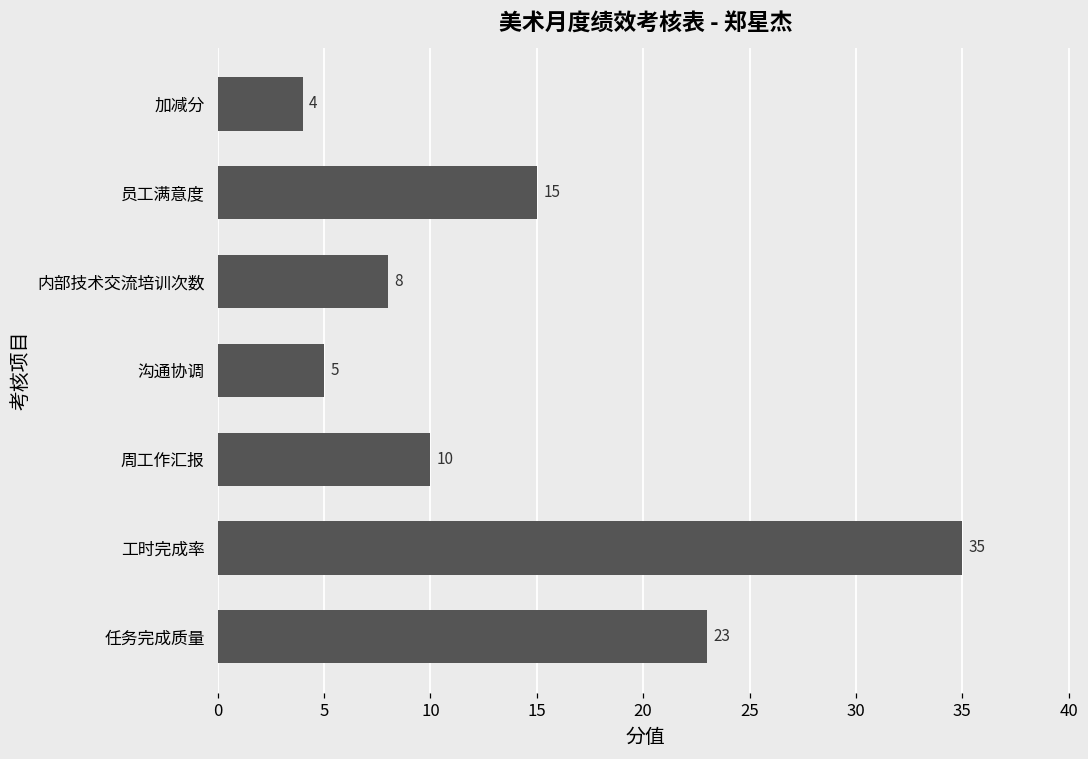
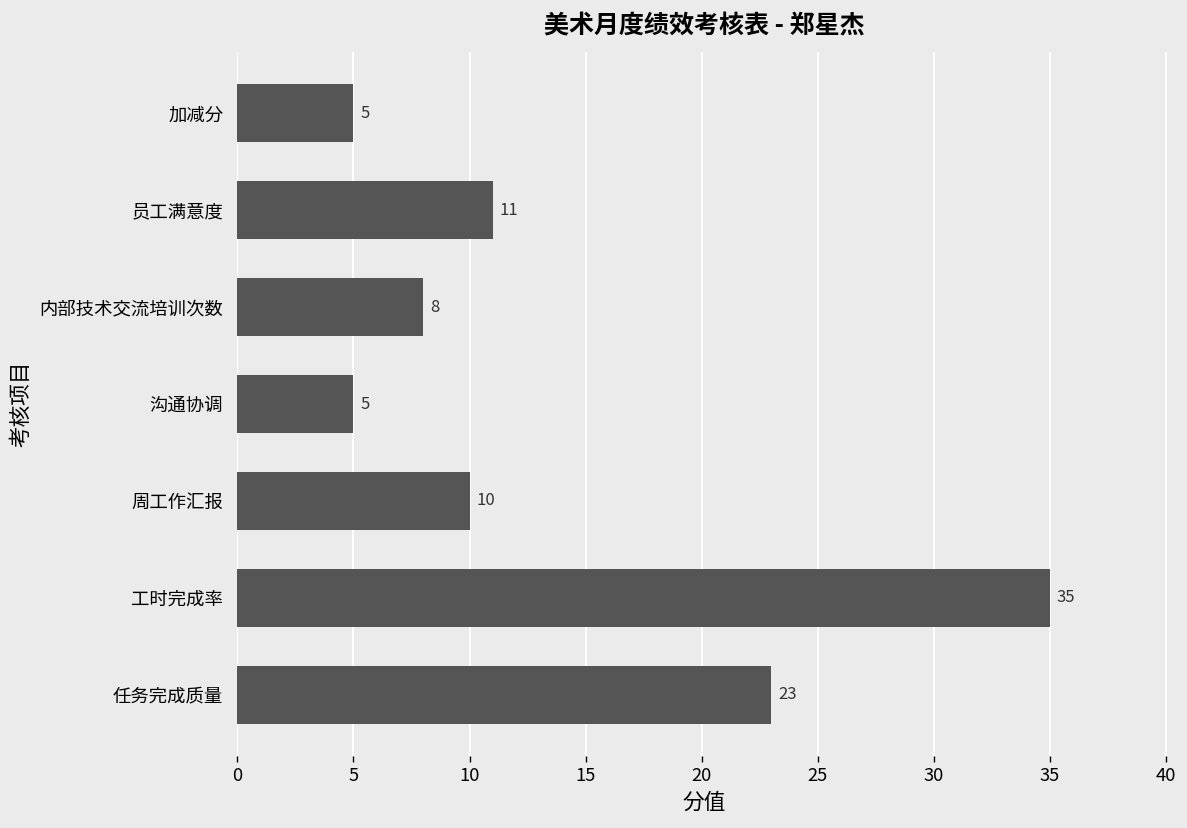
加减分: 4 -> 5
员工满意度: 15 -> 11
